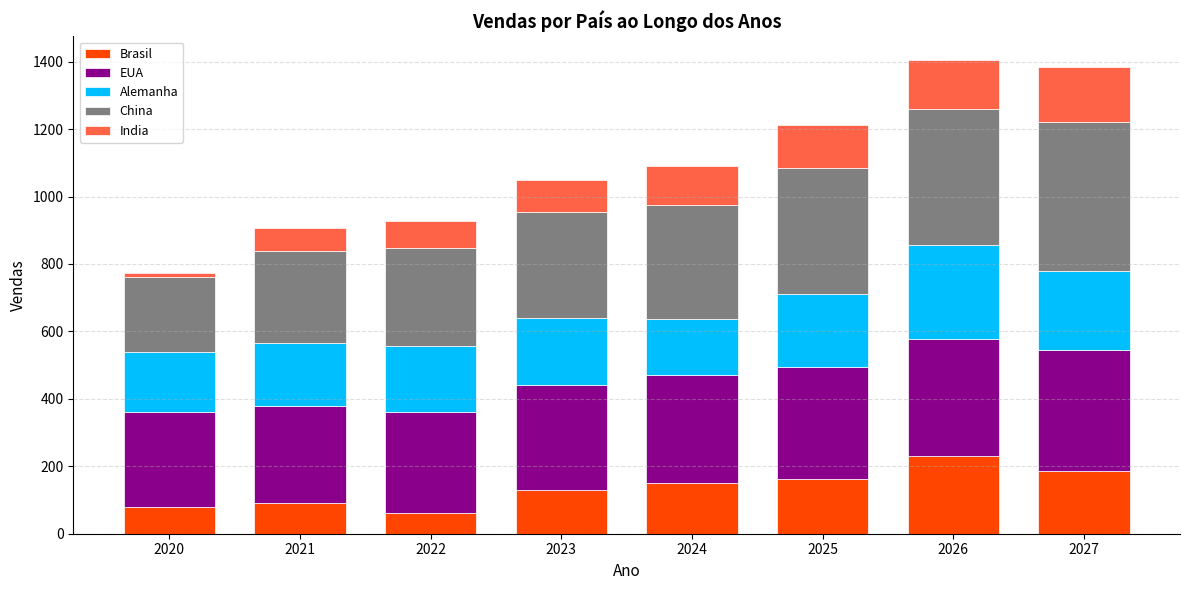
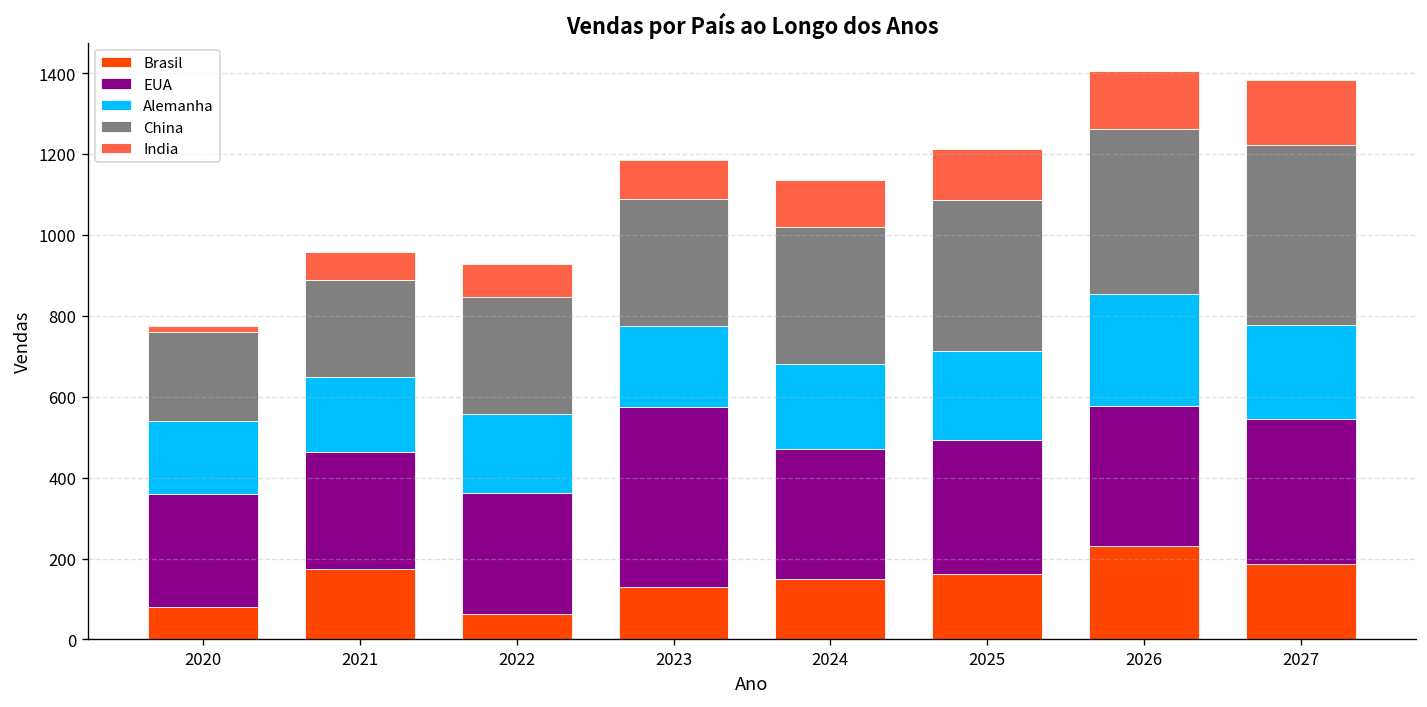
Brasil, 2021: 90 -> 170
China, 2021: 270 -> 240
EUA, 2023: 310 -> 440
Alemanha, 2024: 170 -> 210
